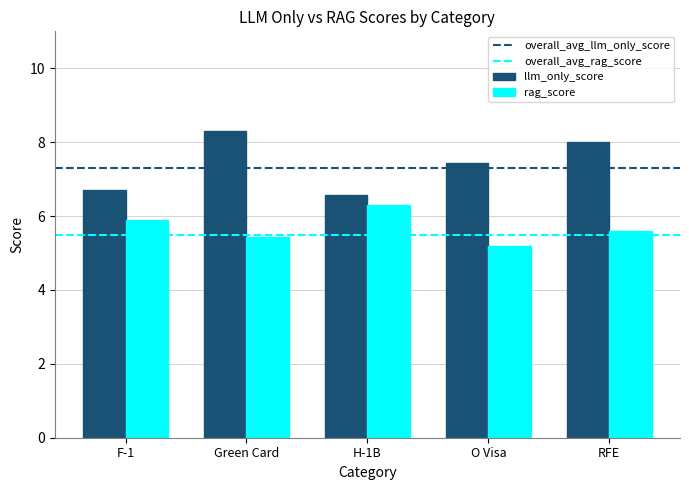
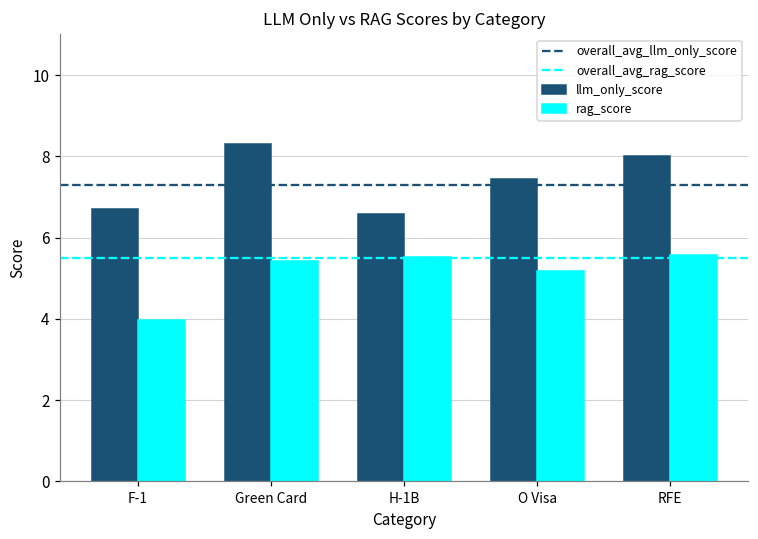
rag_score, F-1: 5.9 -> 4.0
rag_score, H-1B: 6.3 -> 5.5
